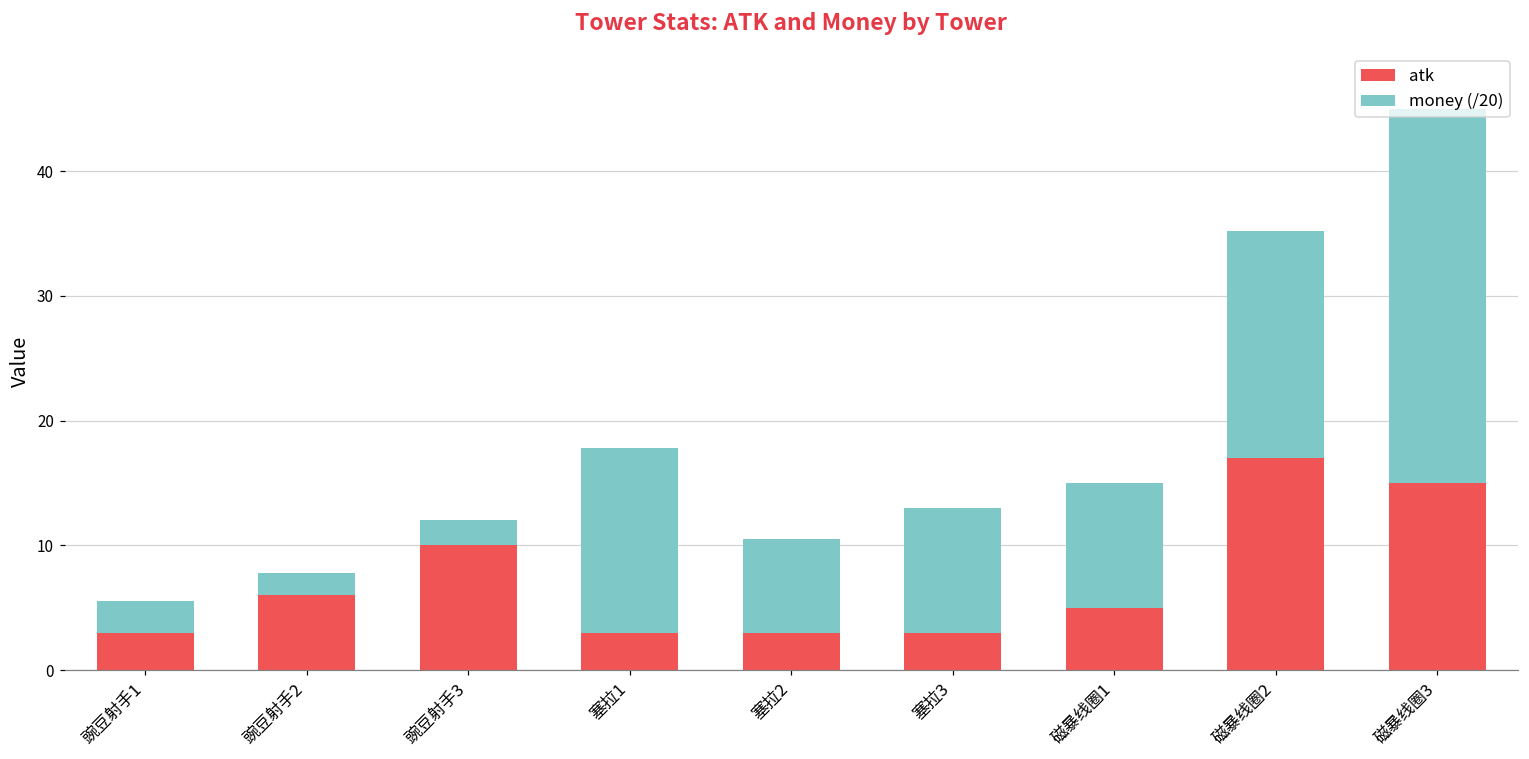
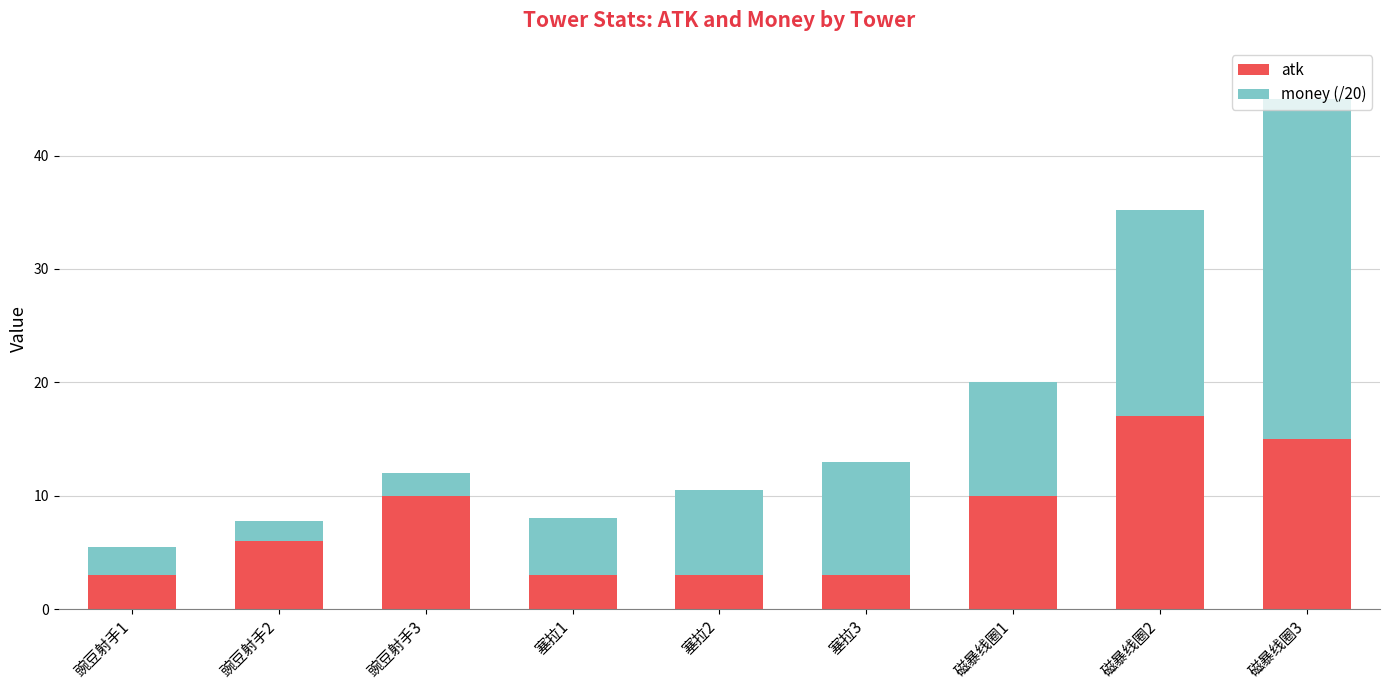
money (/20), 塞拉1: 14.8 -> 5.0
atk, 磁暴线圈1: 5 -> 10
